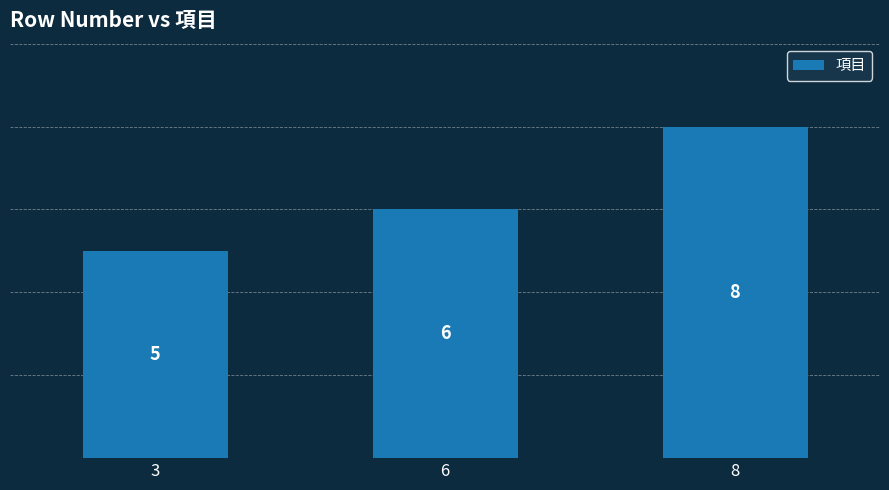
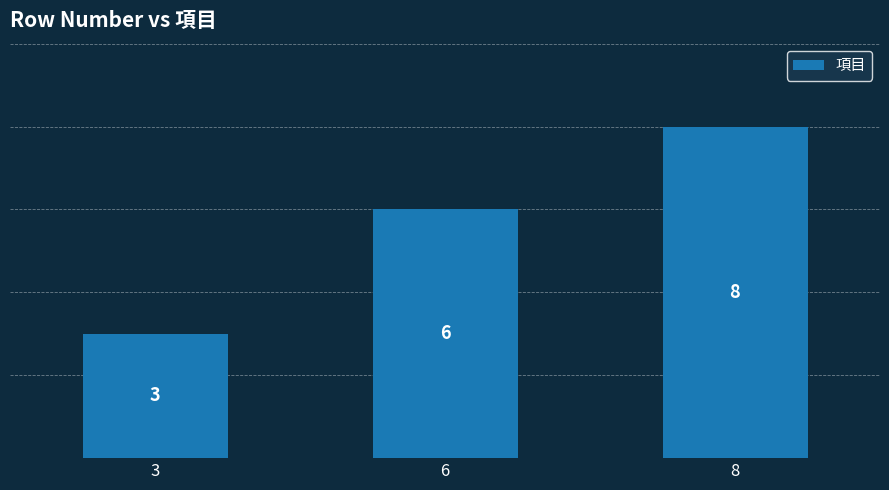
3: 5 -> 3
